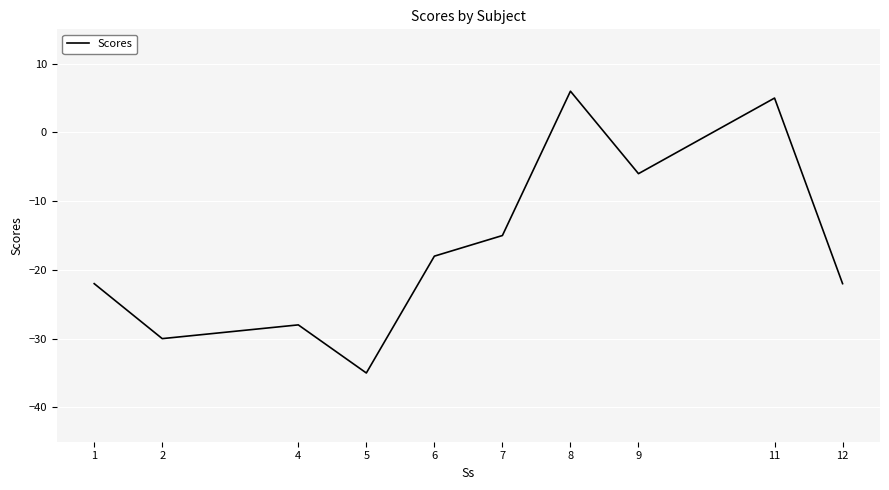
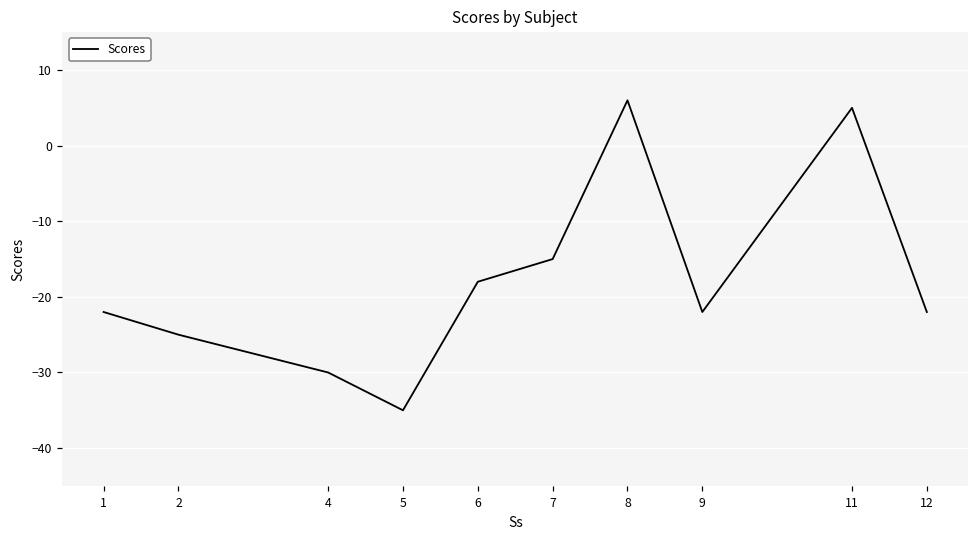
2: -30 -> -25
4: -28 -> -30
9: -6 -> -22
